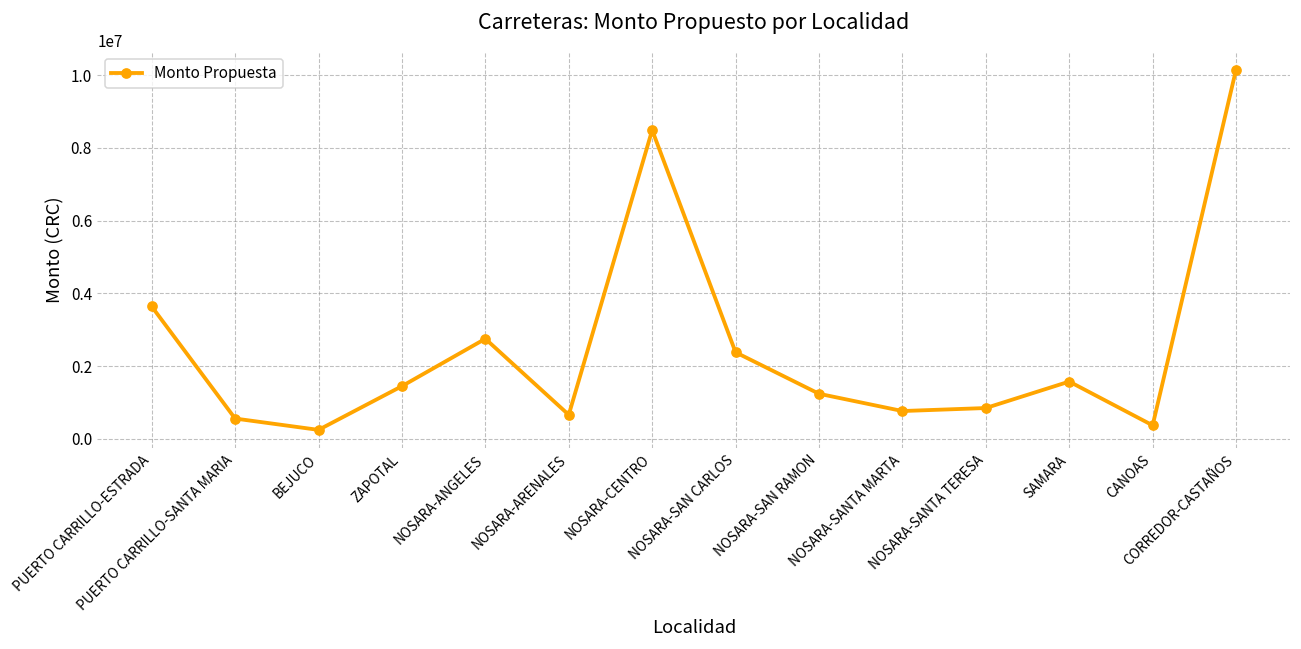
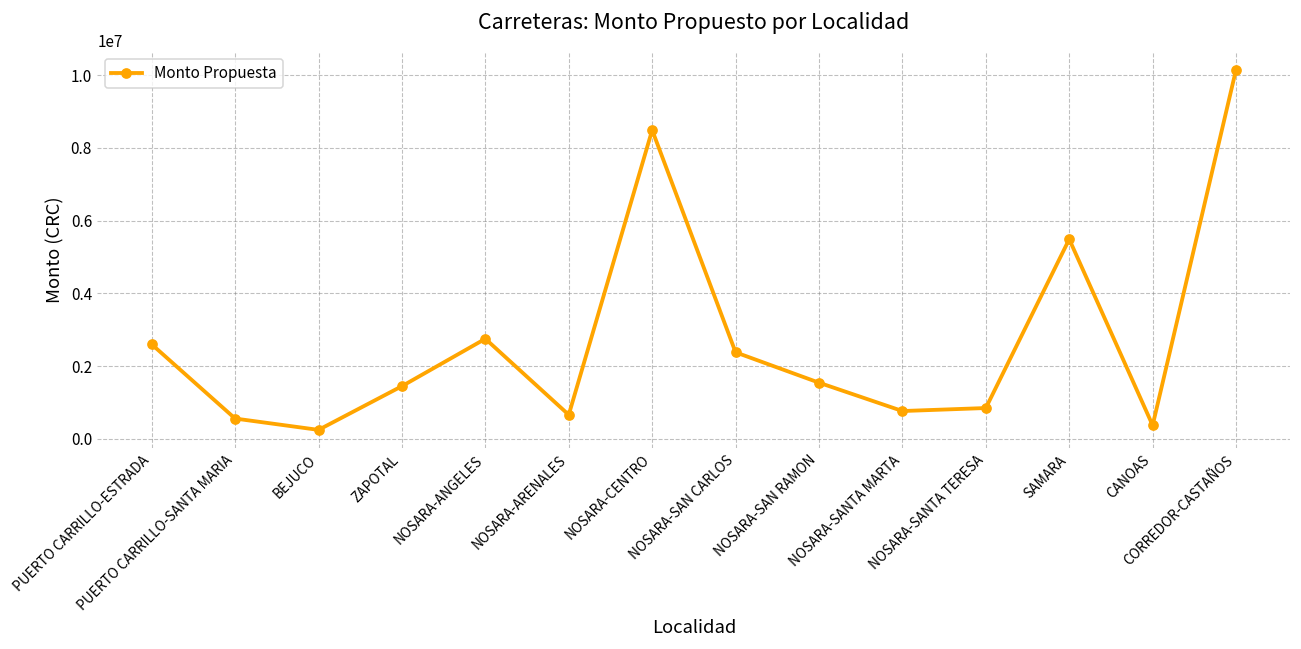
PUERTO CARRILLO-ESTRADA: 3600000 -> 2600000
NOSARA-SAN RAMON: 1200000 -> 1500000
SAMARA: 1600000 -> 5500000
